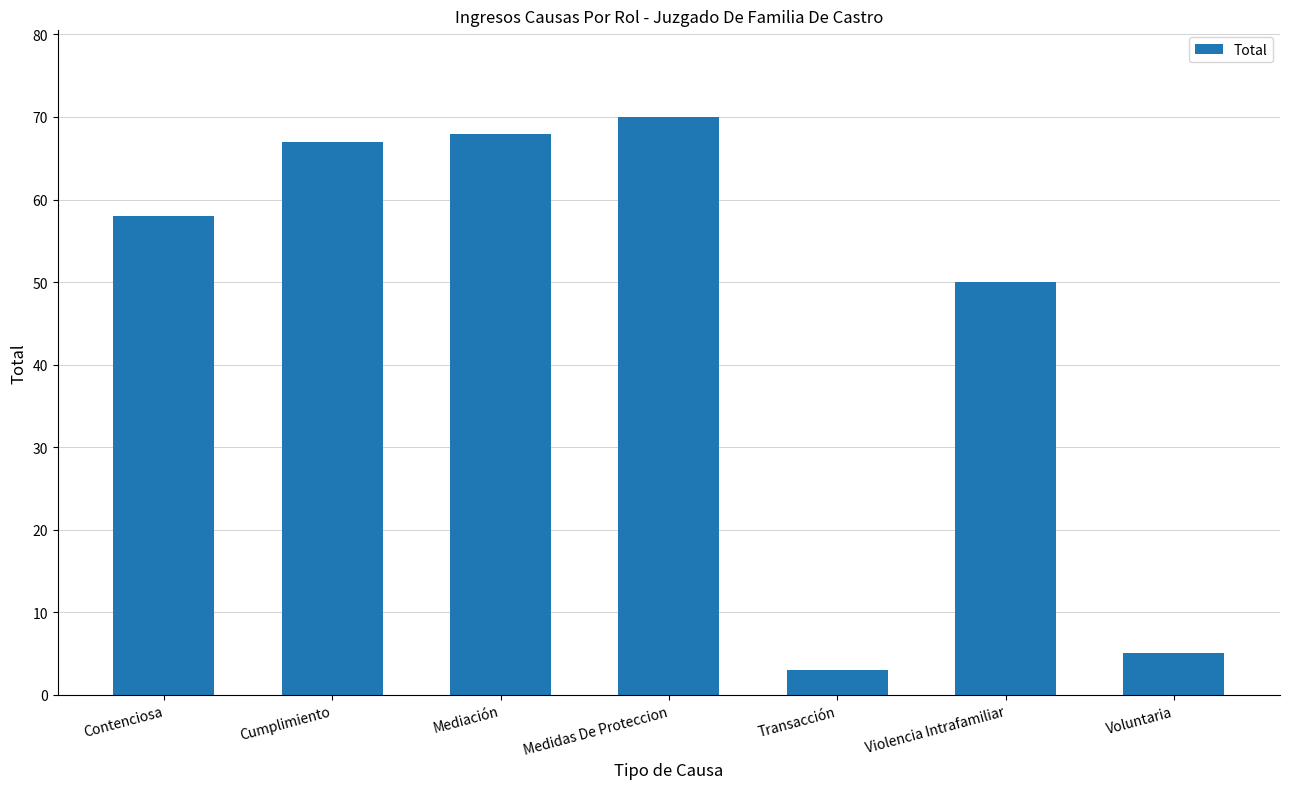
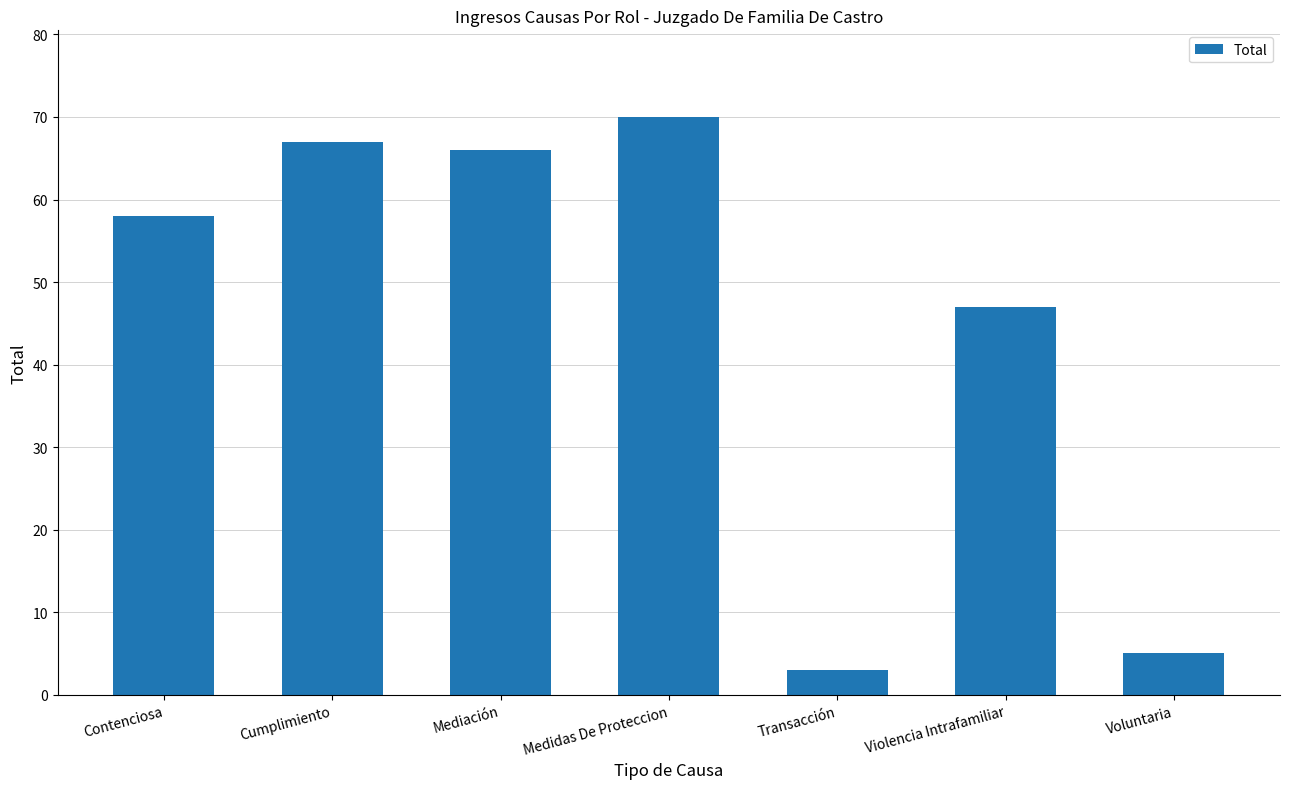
Mediación: 68 -> 66
Violencia Intrafamiliar: 50 -> 47
